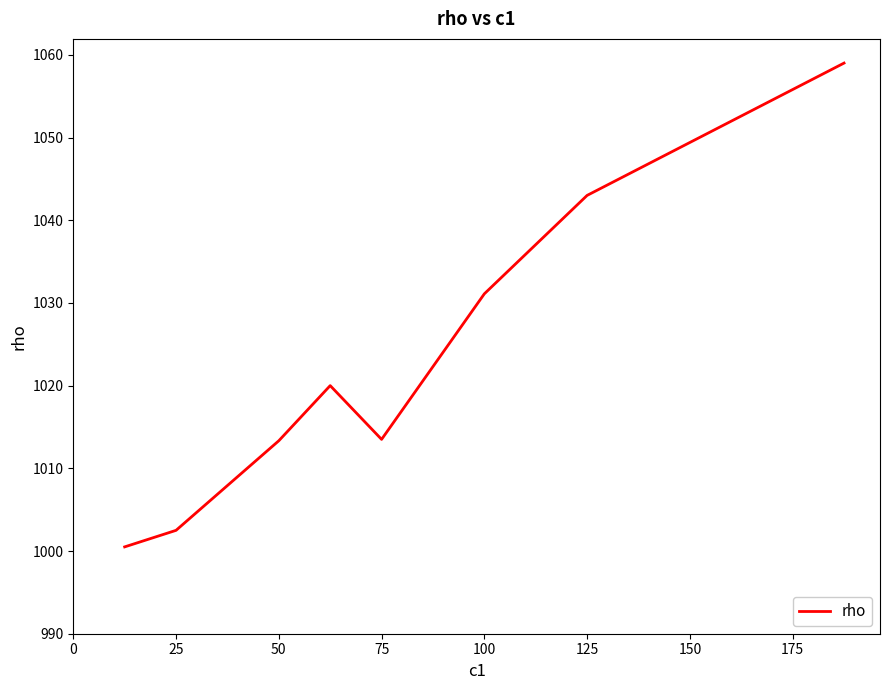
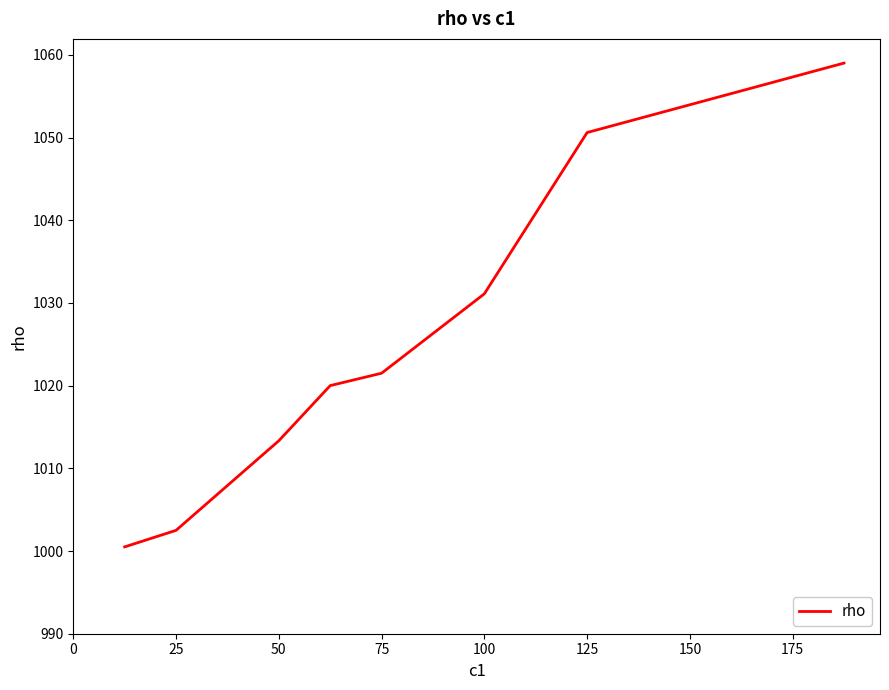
75: 1014 -> 1022
125: 1043 -> 1051
